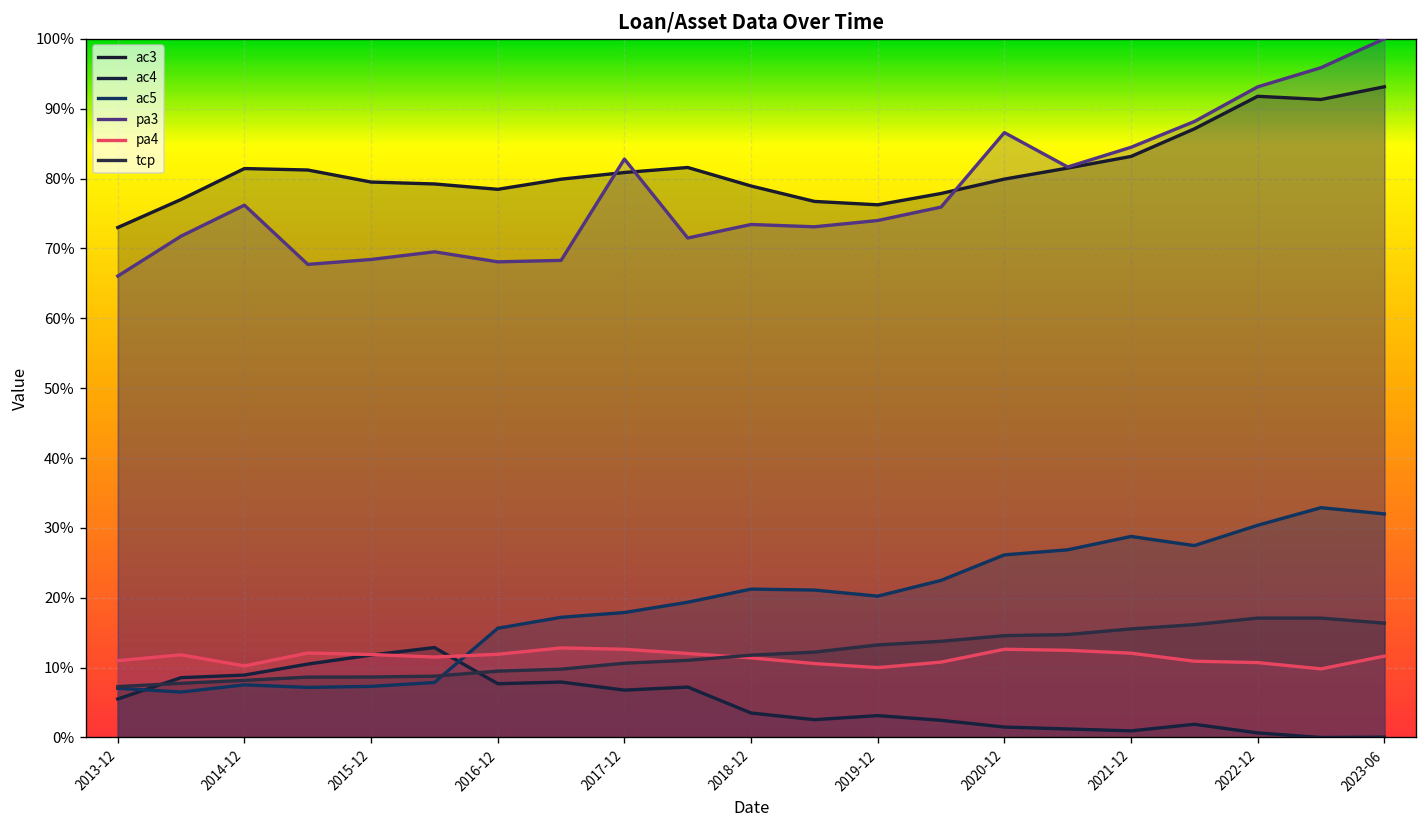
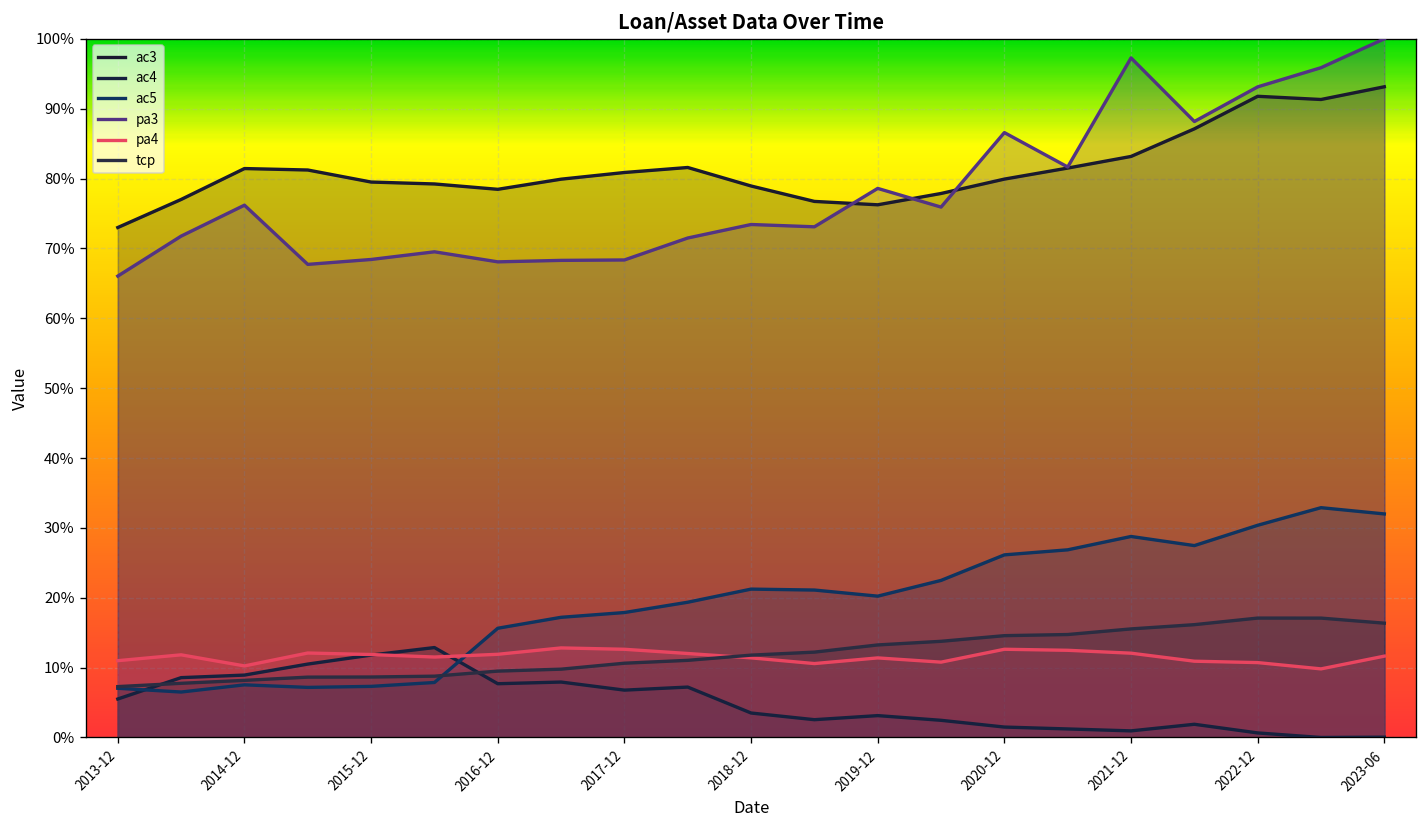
pa3, 2017-12: 83% -> 68%
pa3, 2019-12: 74% -> 79%
pa4, 2019-12: 10% -> 11%
pa3, 2021-12: 84% -> 97%
